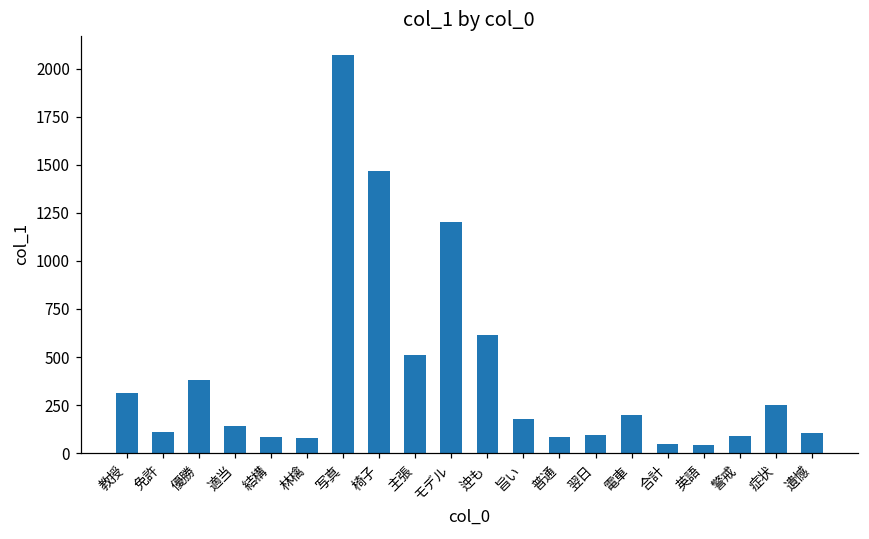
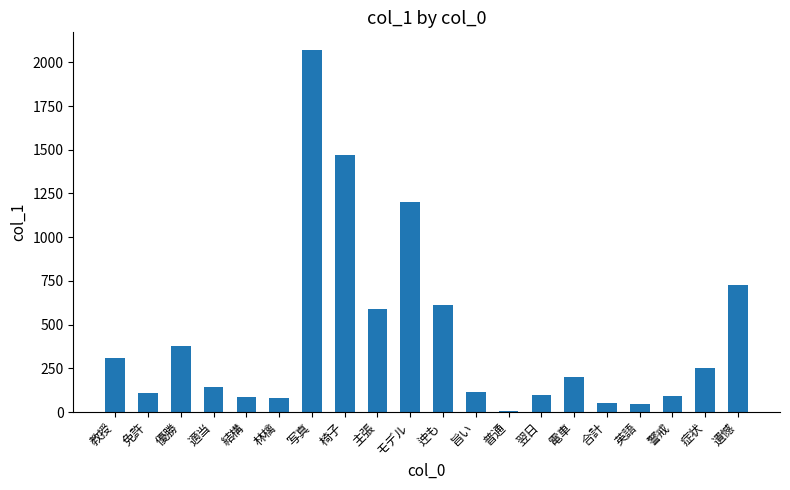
主張: 510 -> 590
旨い: 180 -> 120
普通: 90 -> 0
遺憾: 100 -> 720
